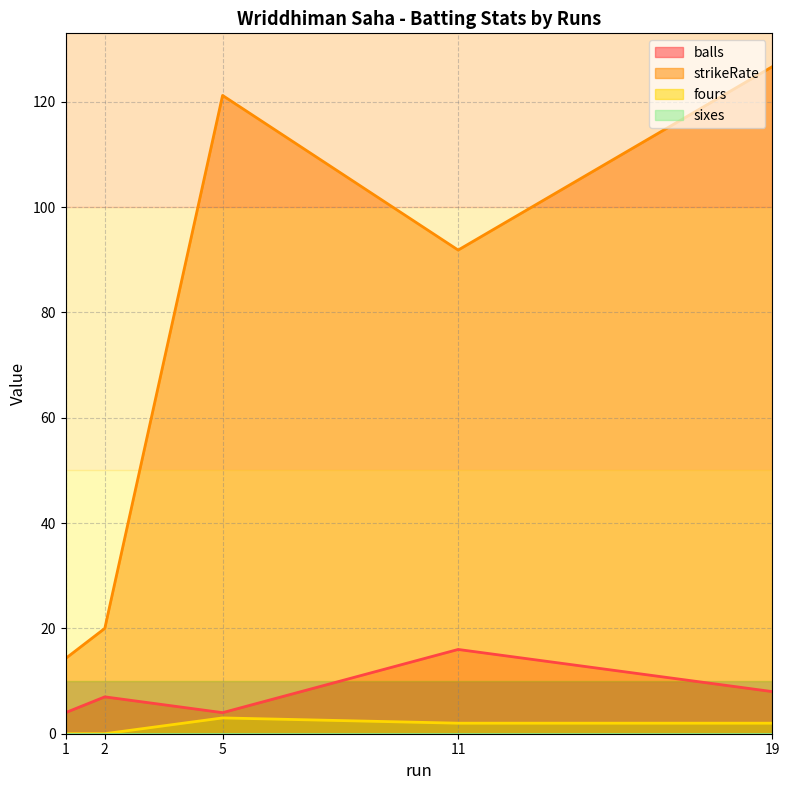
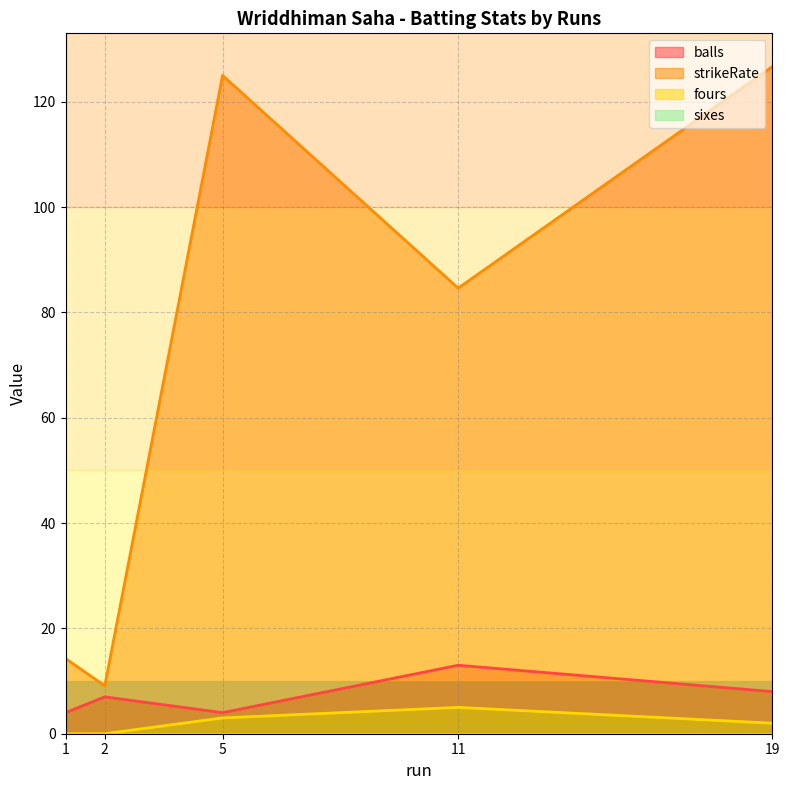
strikeRate, 2: 20 -> 9
strikeRate, 5: 121 -> 125
balls, 11: 16 -> 13
strikeRate, 11: 92 -> 85
fours, 11: 2 -> 5
